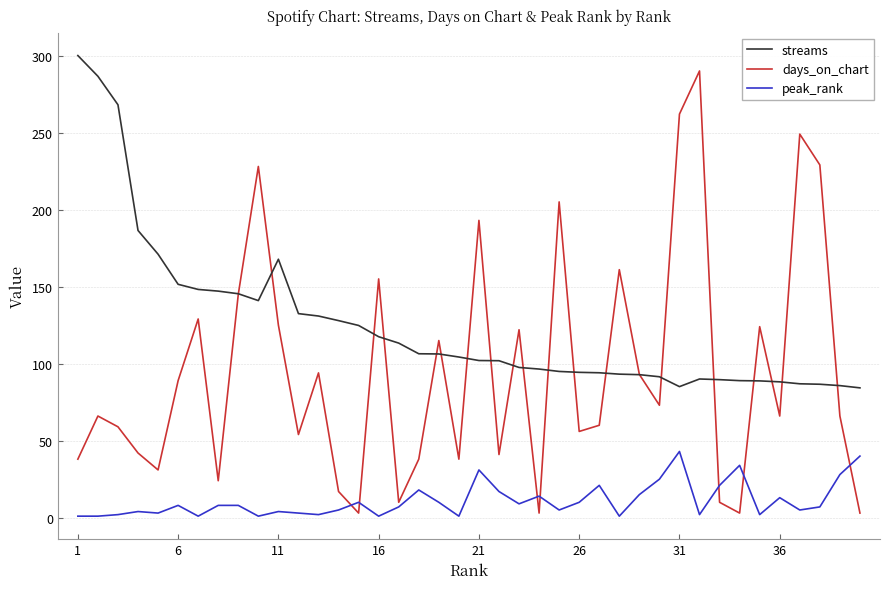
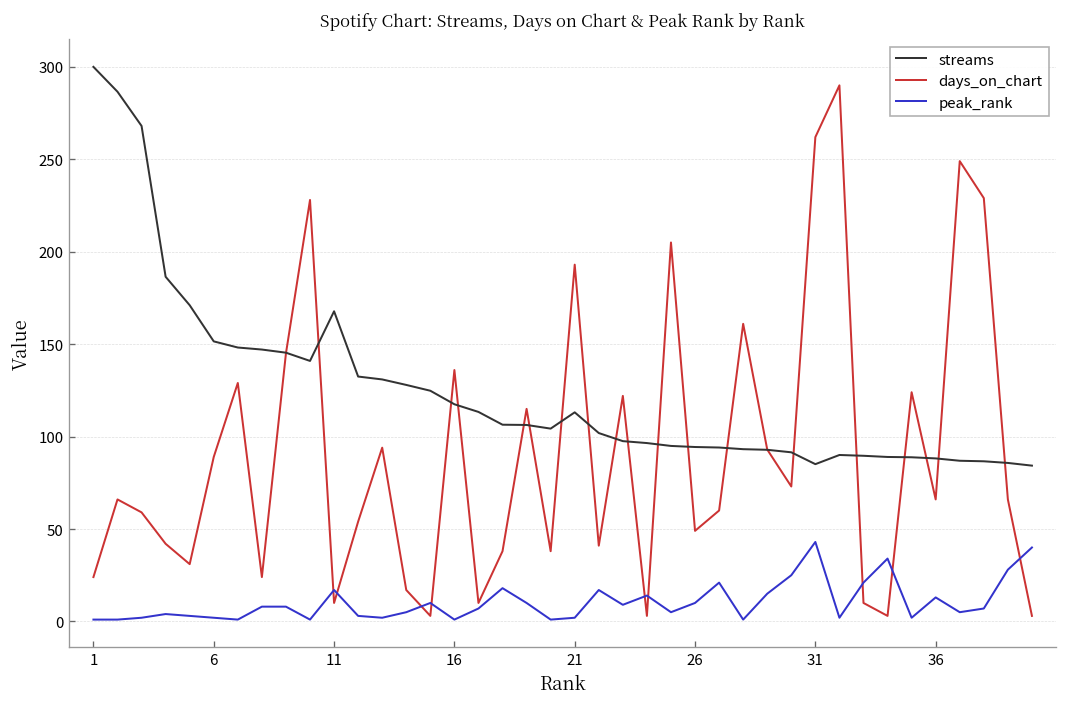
days_on_chart, 1: 38 -> 24
peak_rank, 6: 8 -> 2
days_on_chart, 11: 125 -> 10
peak_rank, 11: 4 -> 17
days_on_chart, 16: 155 -> 136
streams, 21: 102 -> 113
peak_rank, 21: 31 -> 2
days_on_chart, 26: 56 -> 49
